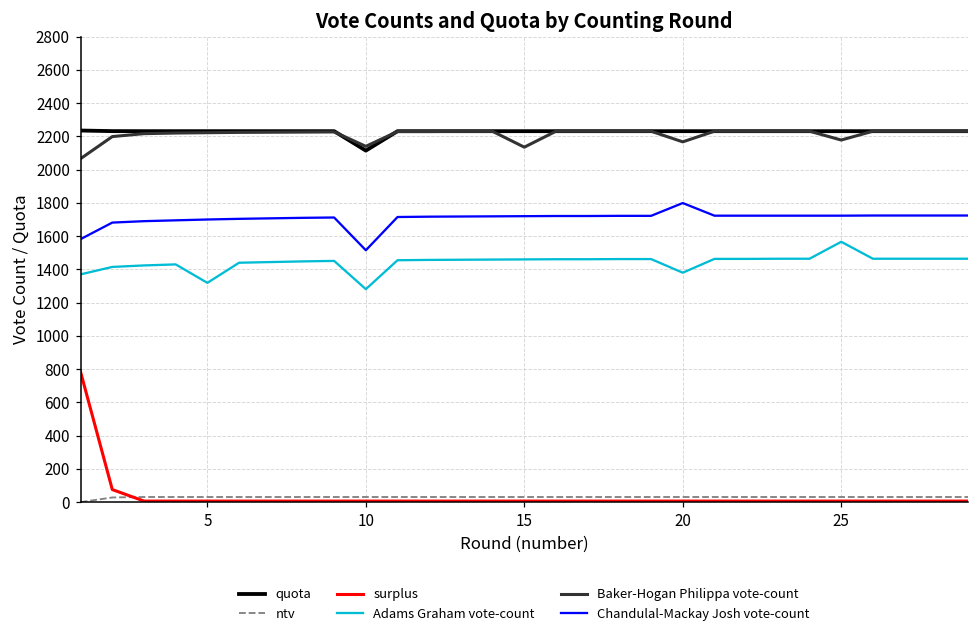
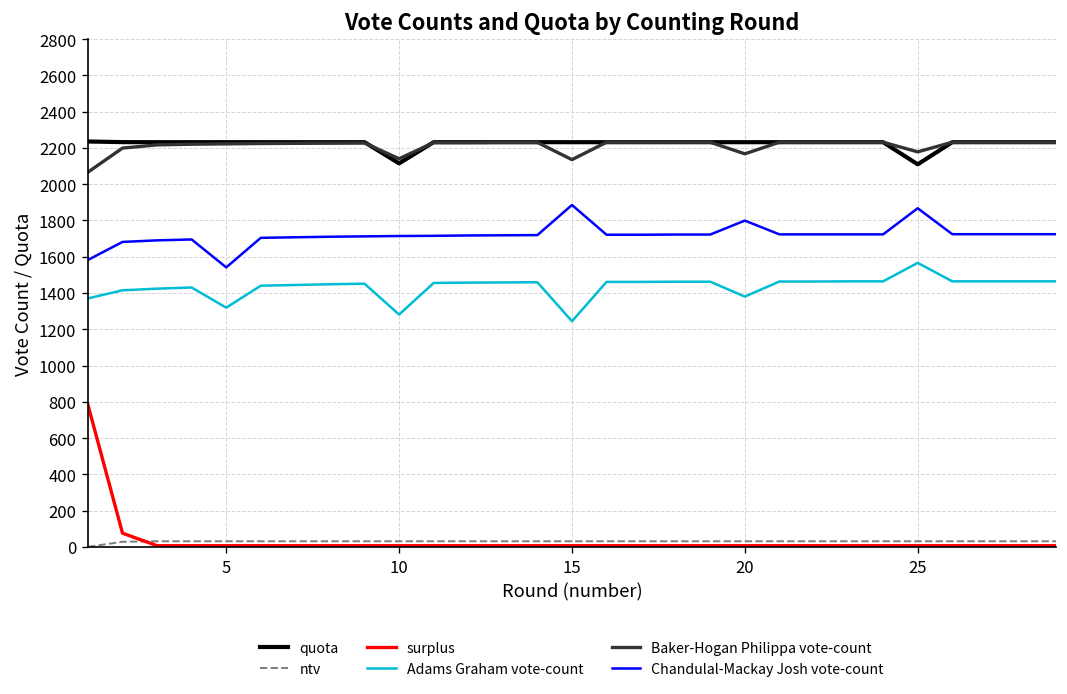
Chandulal-Mackay Josh vote-count, 5: 1700 -> 1540
Chandulal-Mackay Josh vote-count, 10: 1520 -> 1710
Adams Graham vote-count, 15: 1460 -> 1240
Chandulal-Mackay Josh vote-count, 15: 1720 -> 1890
quota, 25: 2230 -> 2110
Chandulal-Mackay Josh vote-count, 25: 1720 -> 1870
